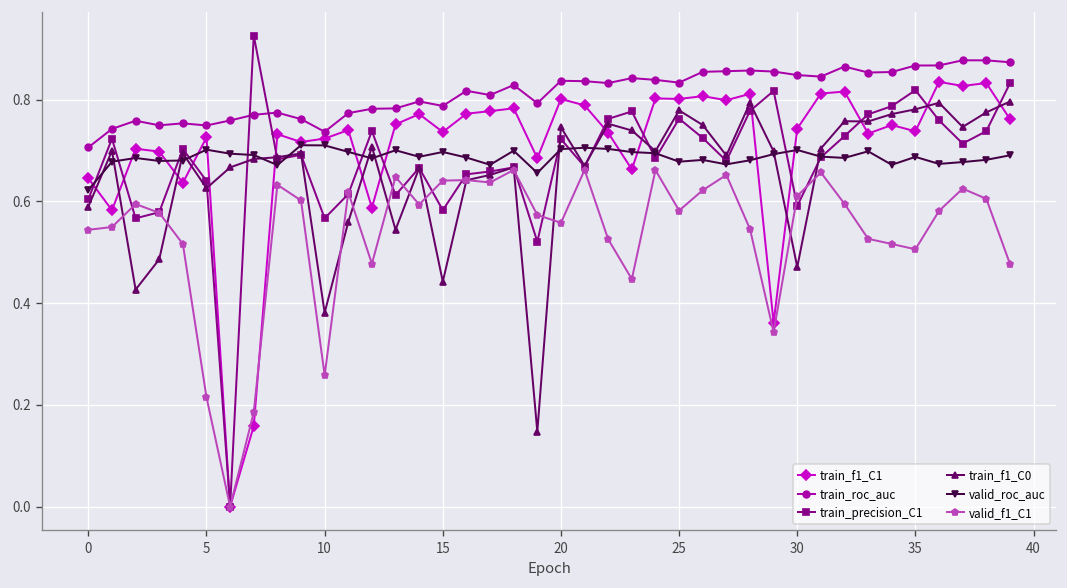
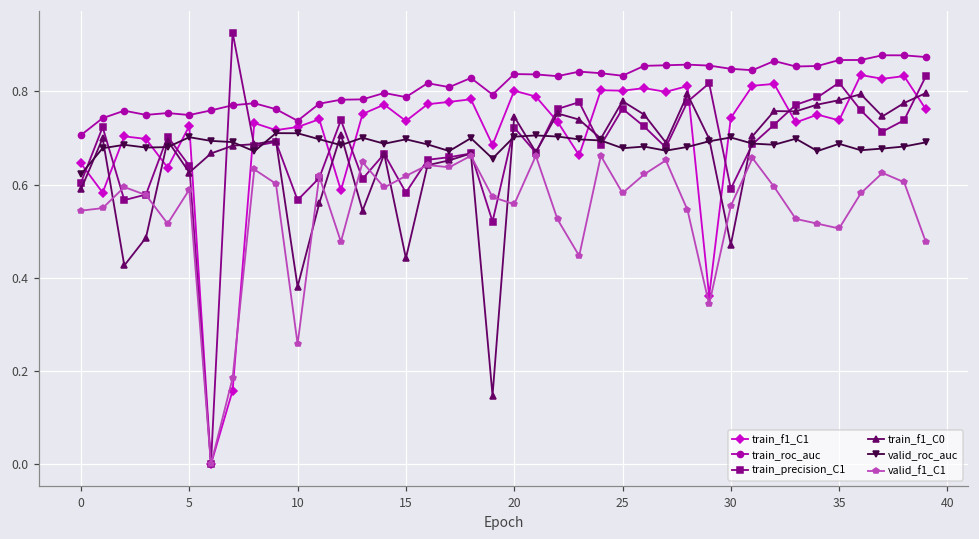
valid_f1_C1, 5: 0.21 -> 0.59
valid_f1_C1, 15: 0.64 -> 0.62
valid_f1_C1, 30: 0.61 -> 0.55
